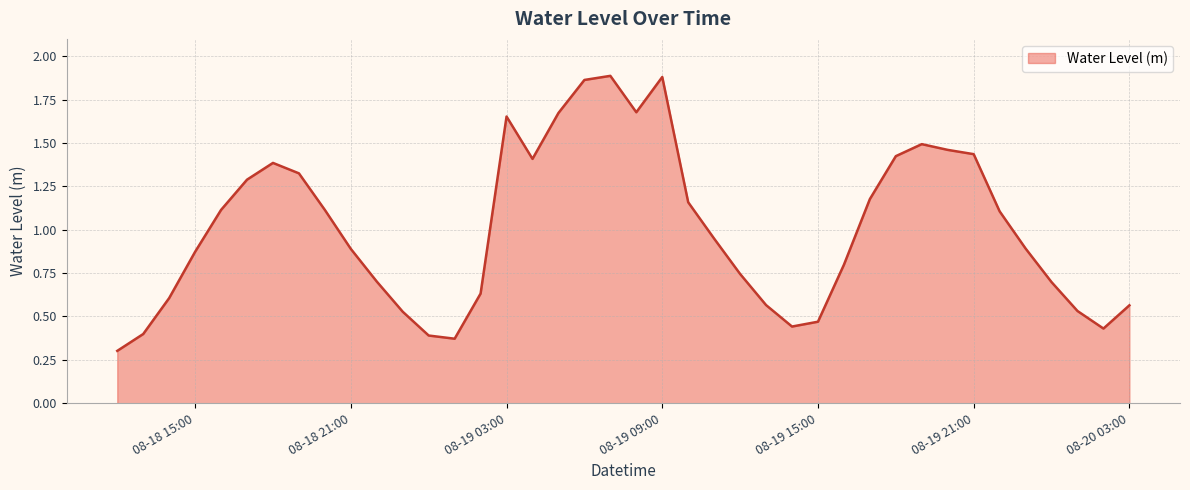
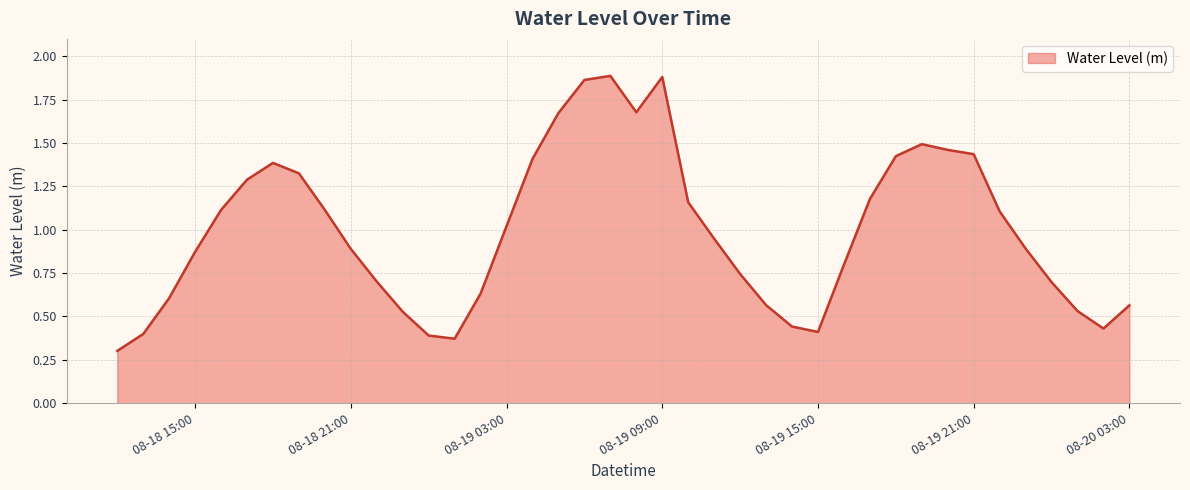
08-19 03:00: 1.65 -> 1.02
08-19 15:00: 0.47 -> 0.41
